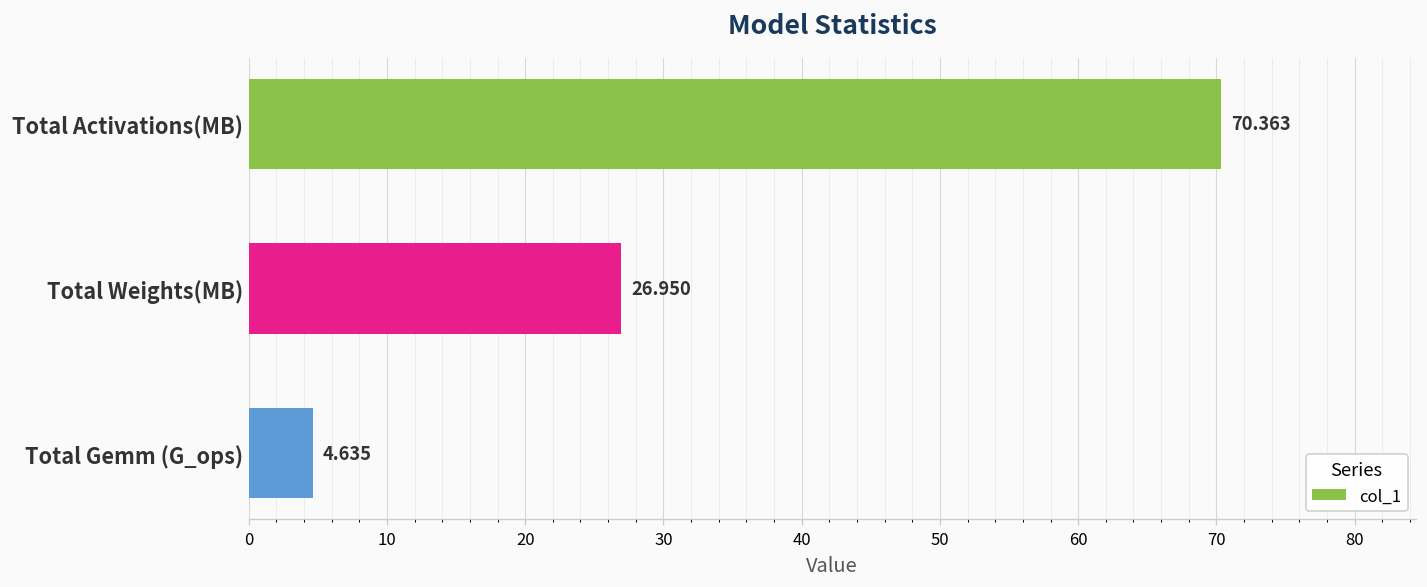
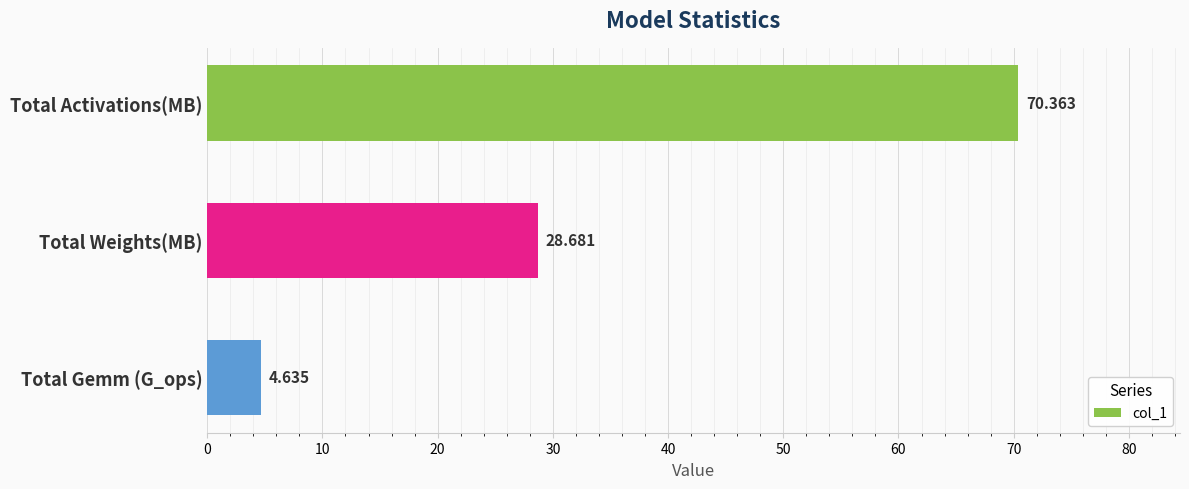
Total Weights(MB): 26.950 -> 28.681
